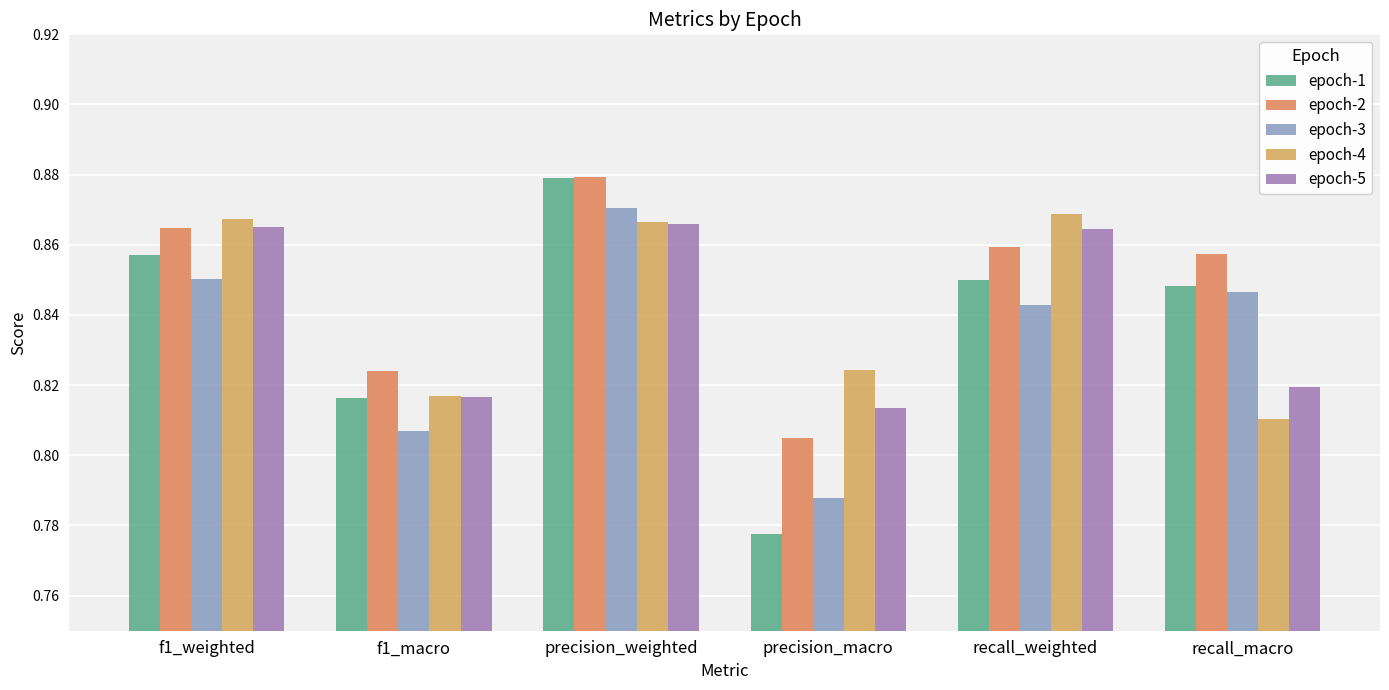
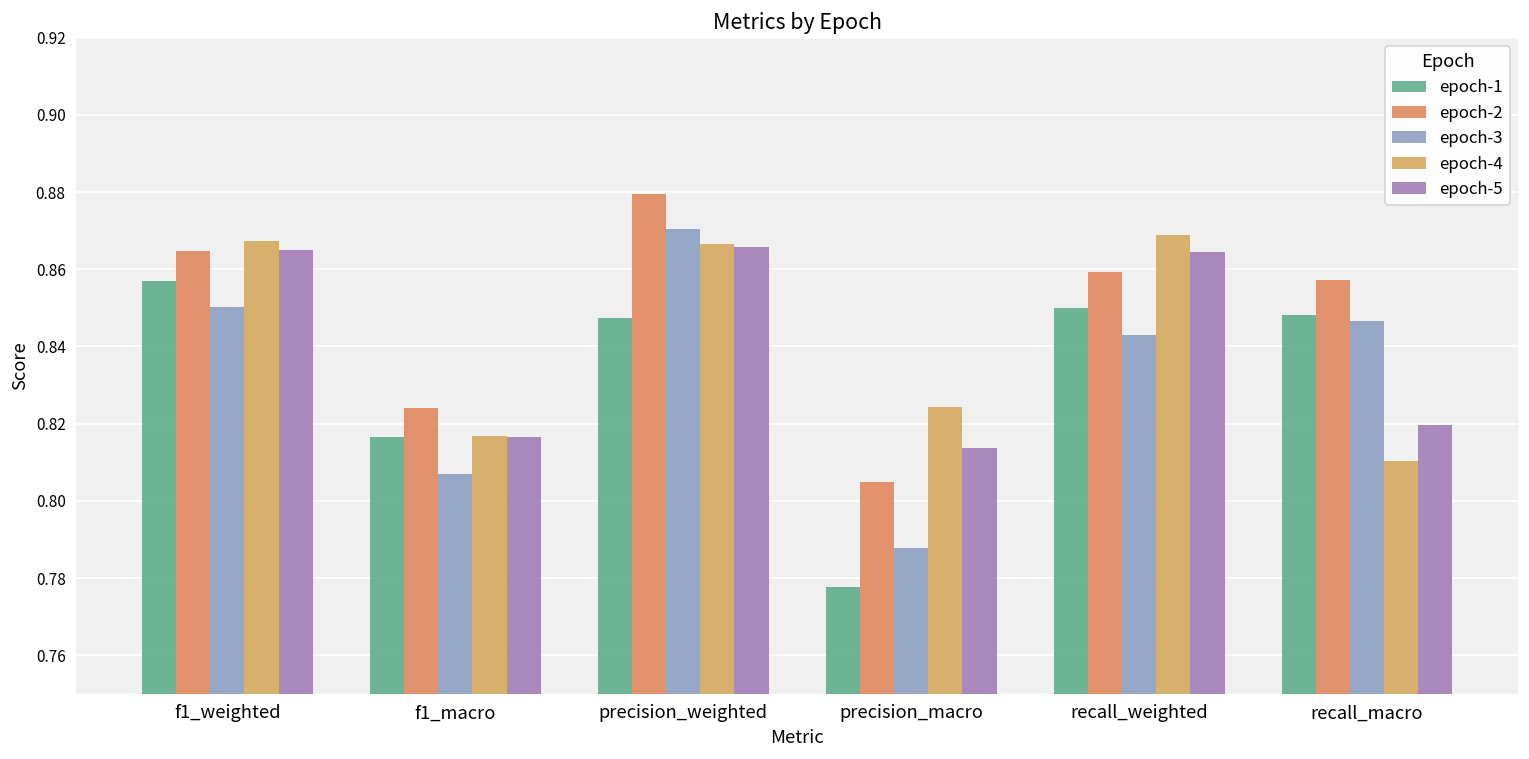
epoch-1, precision_weighted: 0.879 -> 0.847
